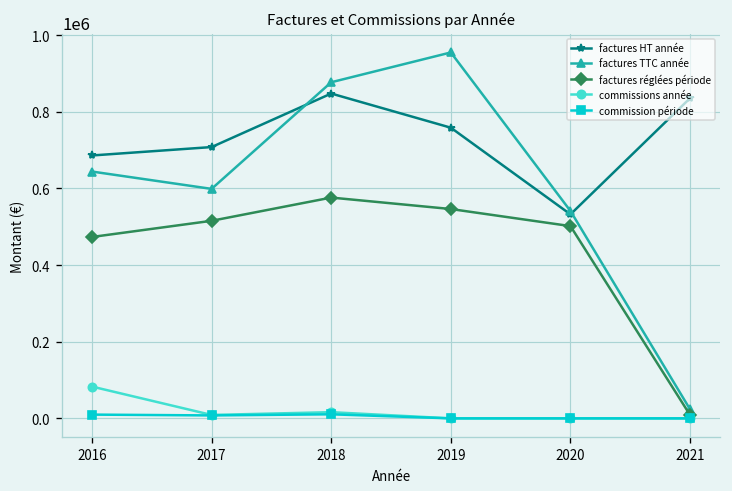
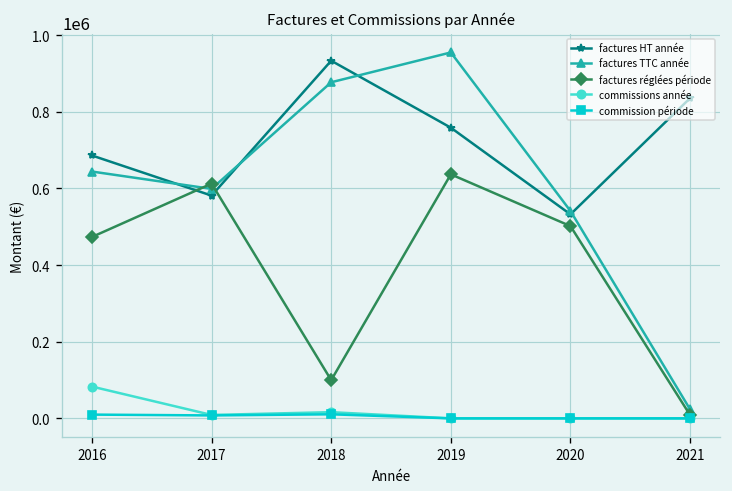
factures HT année, 2017: 710000 -> 580000
factures réglées période, 2017: 520000 -> 610000
factures HT année, 2018: 850000 -> 930000
factures réglées période, 2018: 580000 -> 100000
factures réglées période, 2019: 550000 -> 640000
